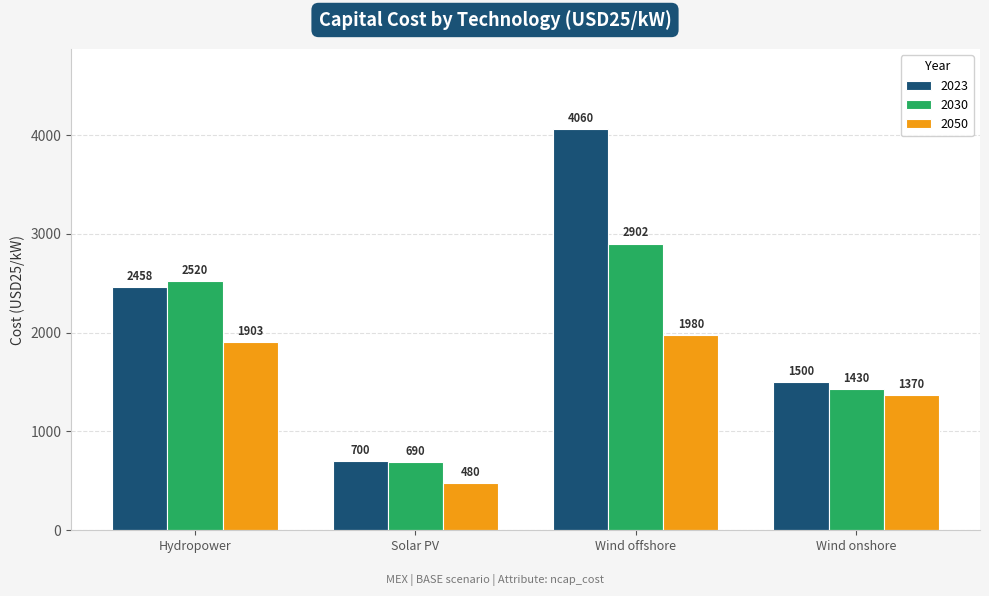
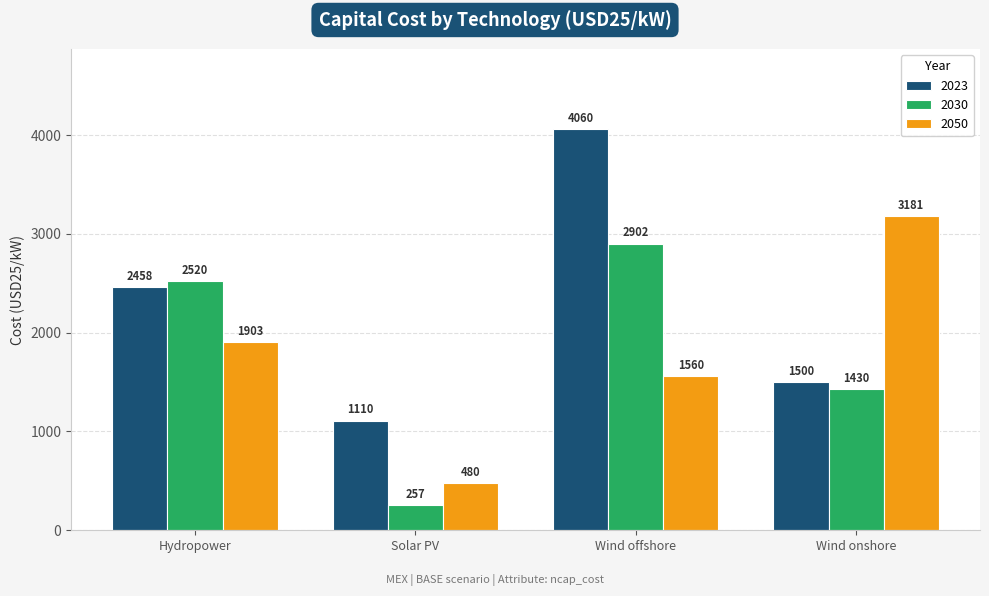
2023, Solar PV: 700 -> 1110
2030, Solar PV: 690 -> 257
2050, Wind offshore: 1980 -> 1560
2050, Wind onshore: 1370 -> 3181
